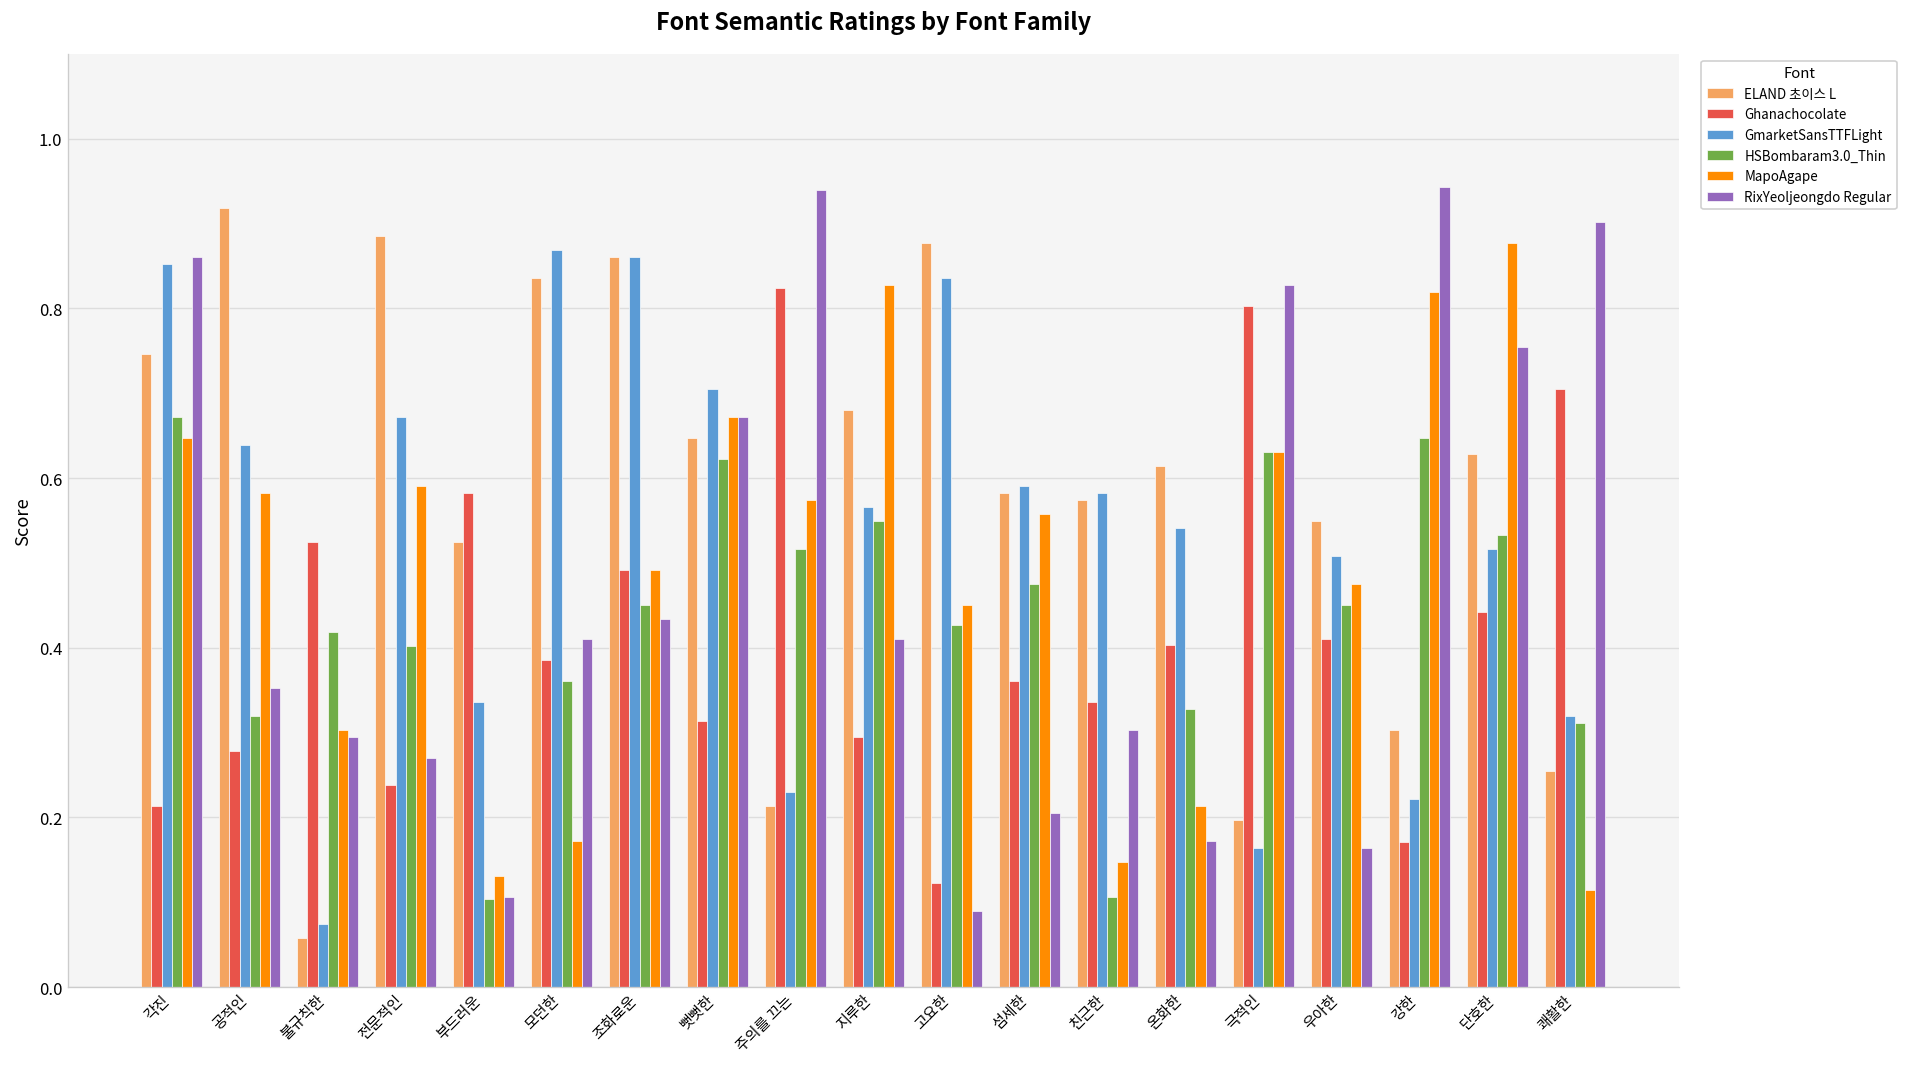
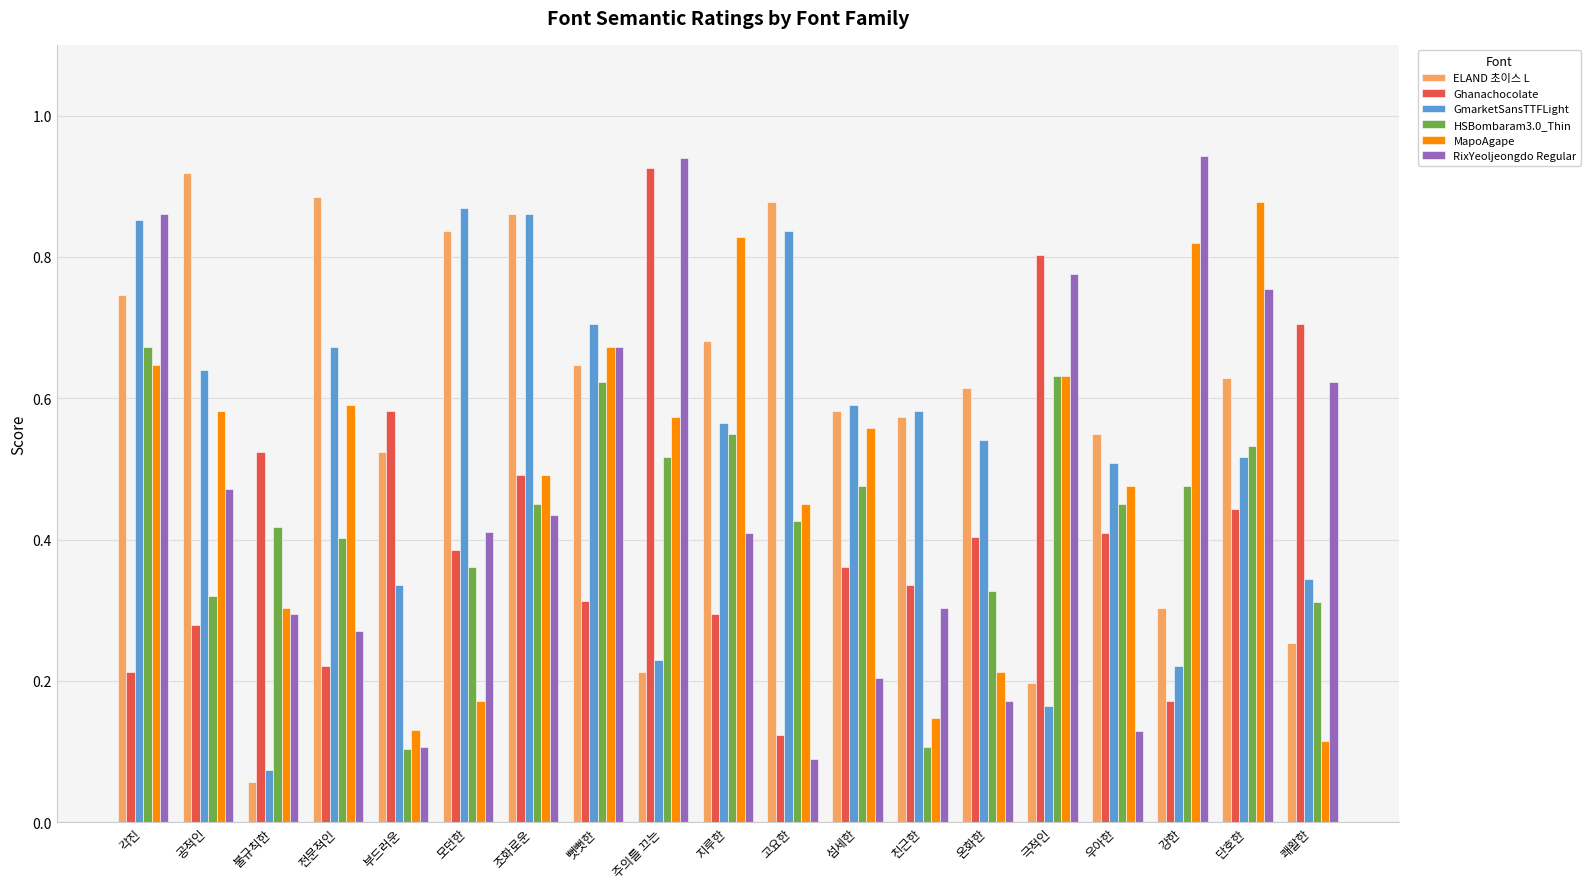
RixYeoljeongdo Regular, 공적인: 0.35 -> 0.47
Ghanachocolate, 전문적인: 0.24 -> 0.22
Ghanachocolate, 주의를 끄는: 0.82 -> 0.93
RixYeoljeongdo Regular, 극적인: 0.83 -> 0.78
RixYeoljeongdo Regular, 우아한: 0.16 -> 0.13
HSBombaram3.0_Thin, 강한: 0.65 -> 0.48
GmarketSansTTFLight, 쾌활한: 0.32 -> 0.34
RixYeoljeongdo Regular, 쾌활한: 0.90 -> 0.62
